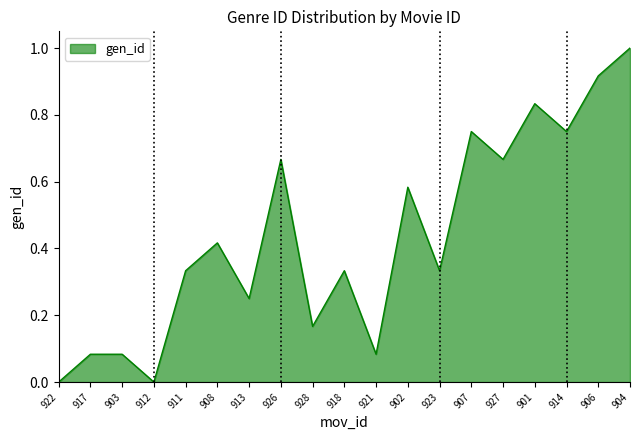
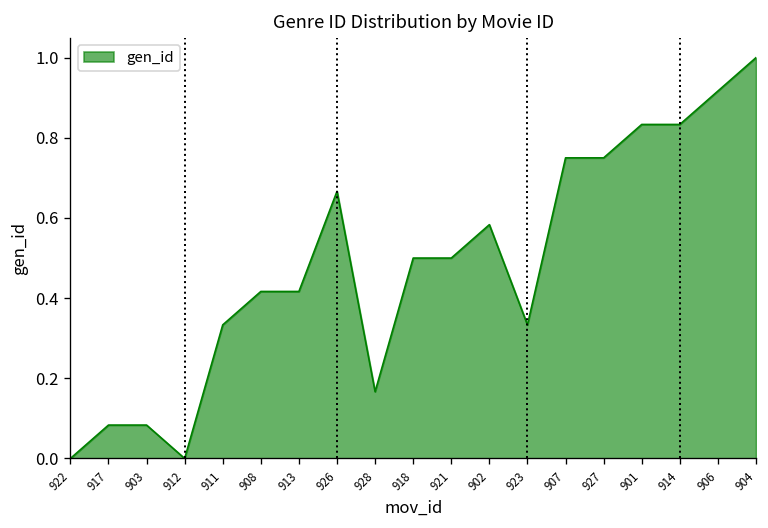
913: 0.25 -> 0.42
918: 0.33 -> 0.50
921: 0.08 -> 0.50
927: 0.67 -> 0.75
914: 0.75 -> 0.83
